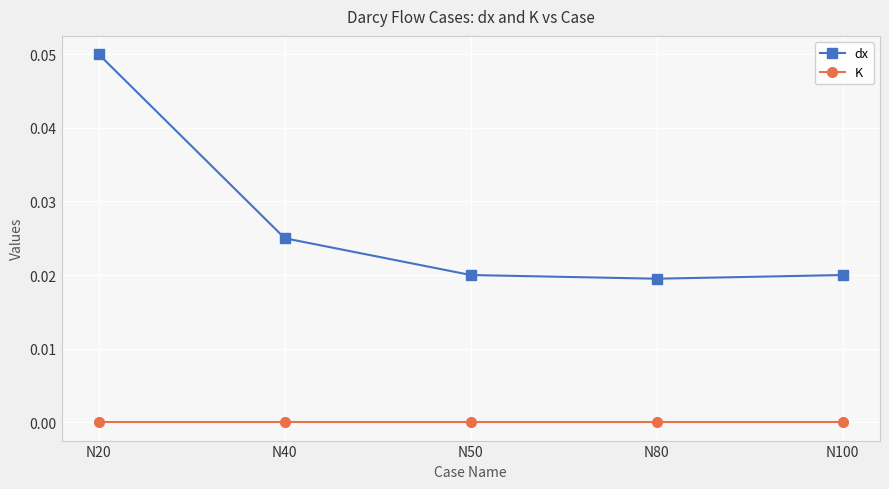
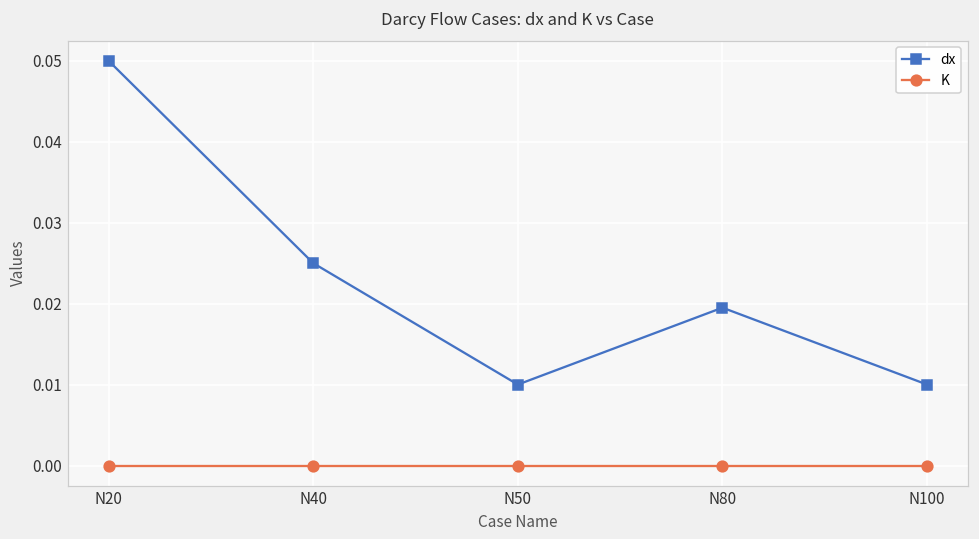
dx, N50: 0.02 -> 0.01
dx, N100: 0.02 -> 0.01
